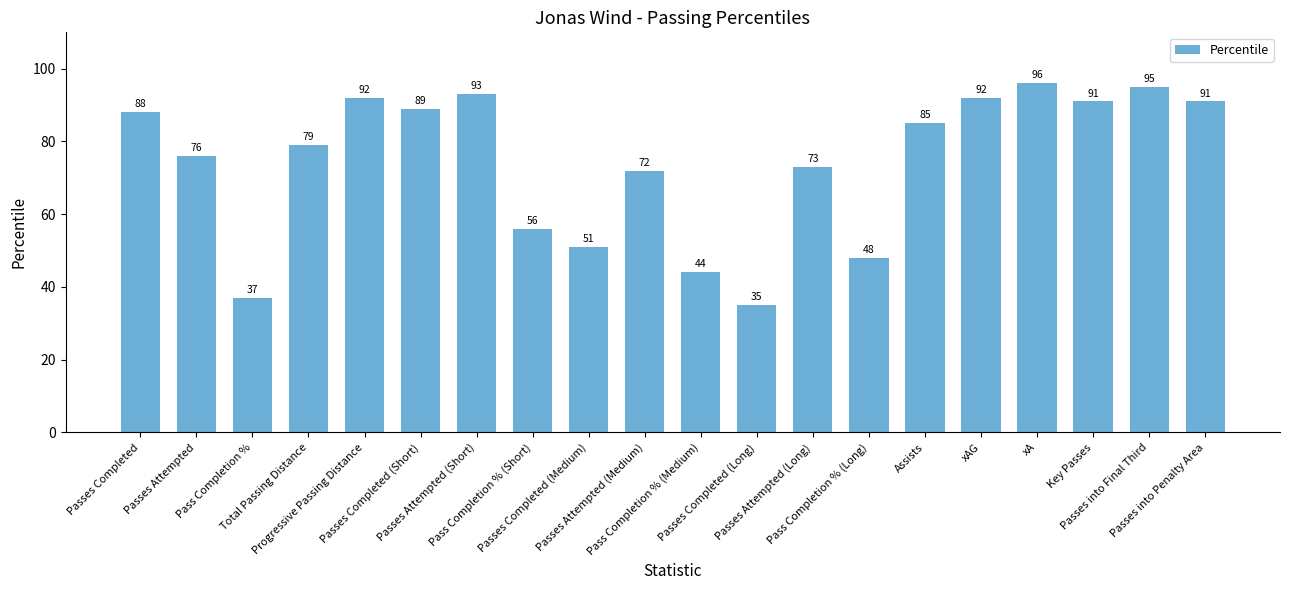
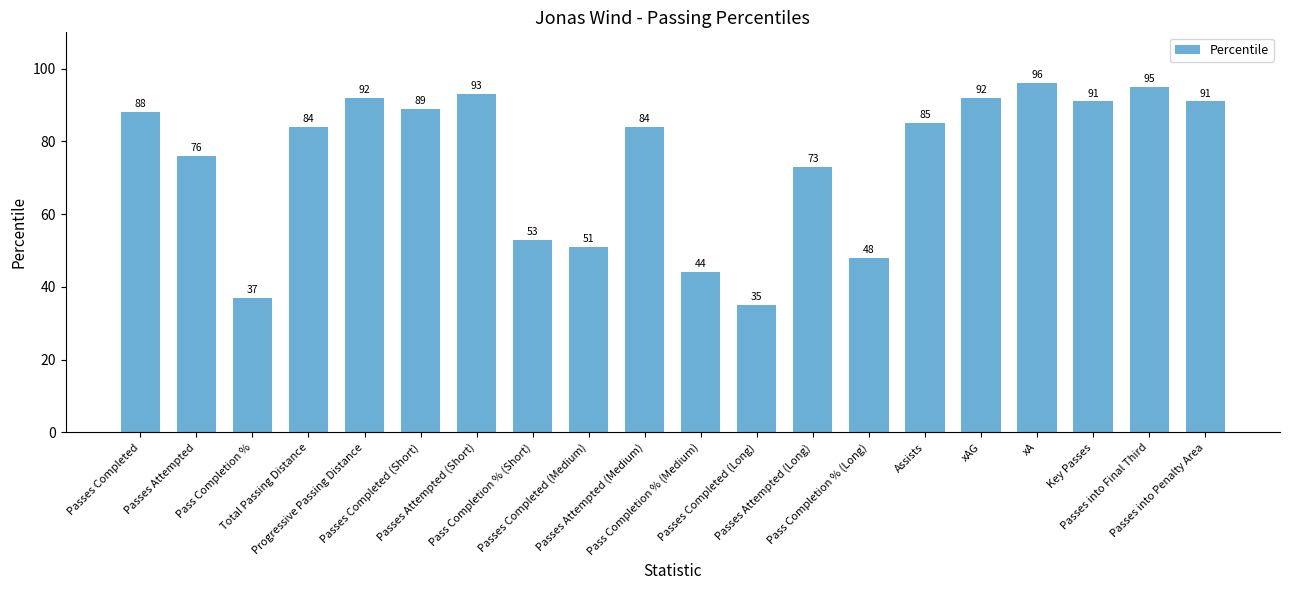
Total Passing Distance: 79 -> 84
Pass Completion % (Short): 56 -> 53
Passes Attempted (Medium): 72 -> 84
